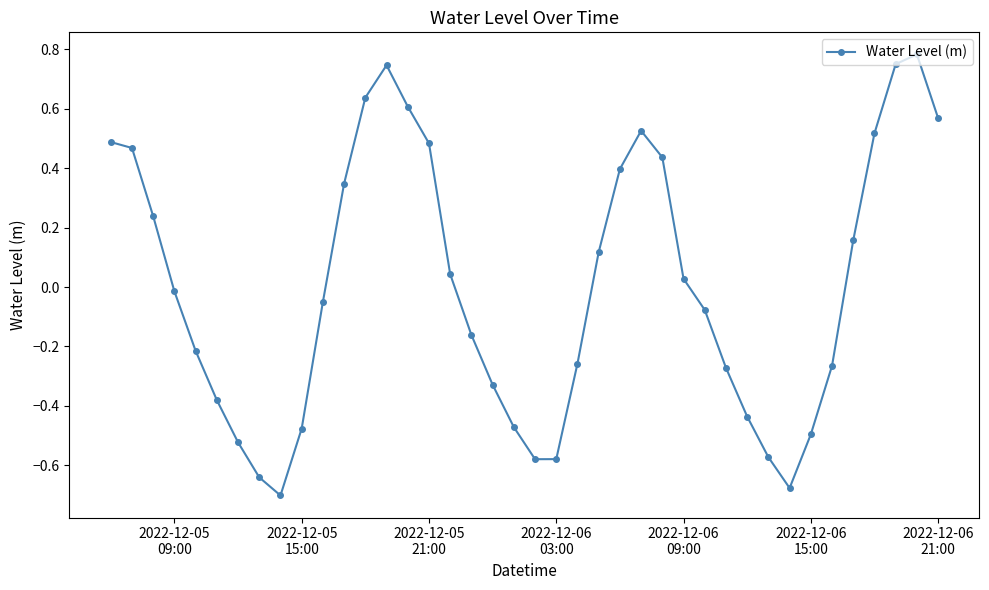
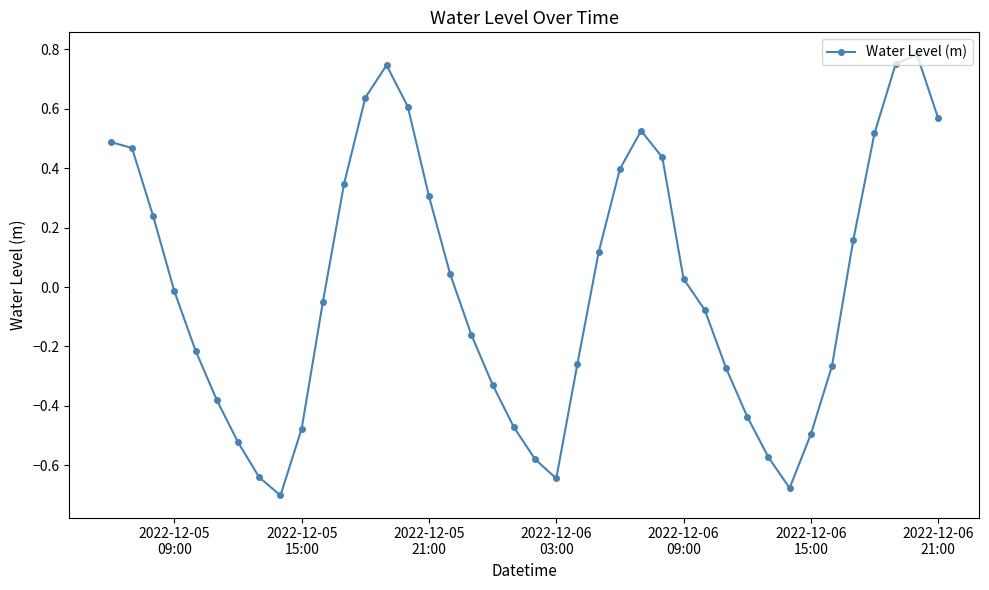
2022-12-05 21:00: 0.48 -> 0.31
2022-12-06 03:00: -0.58 -> -0.64
